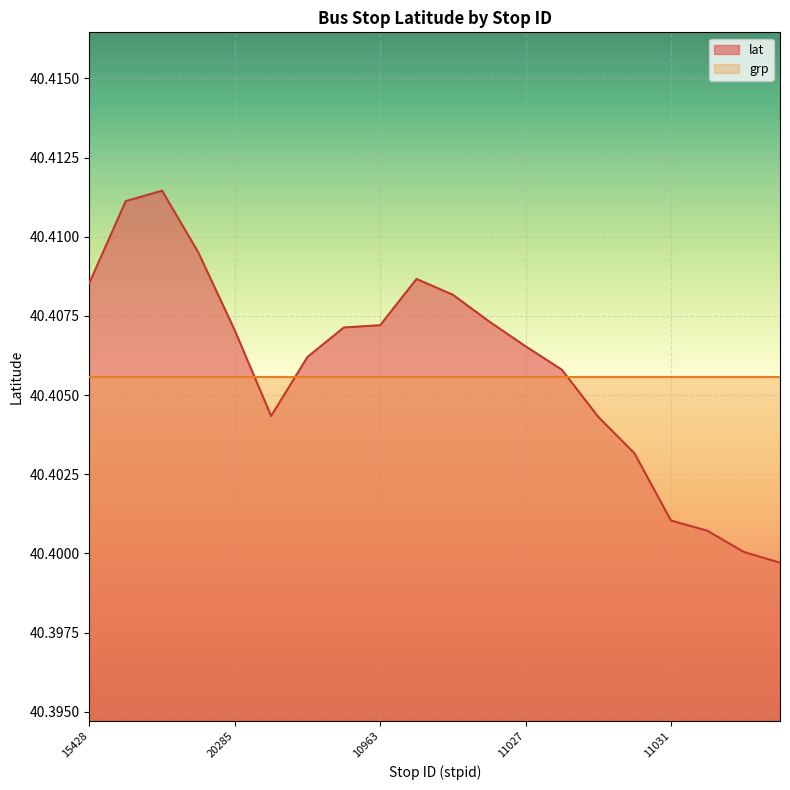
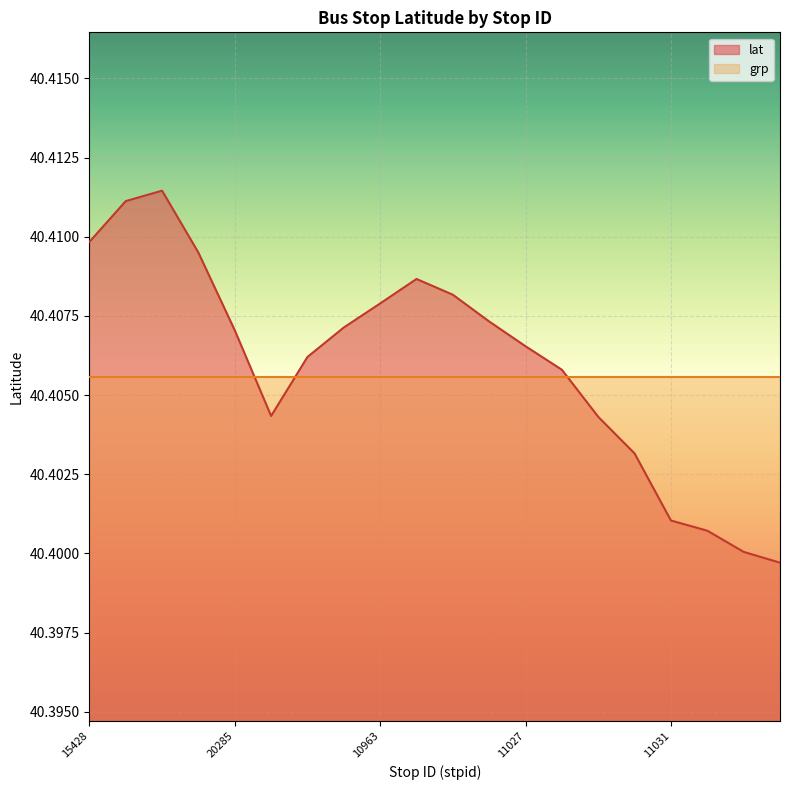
lat, 15428: 40.4085 -> 40.4098
lat, 10963: 40.4072 -> 40.4079
